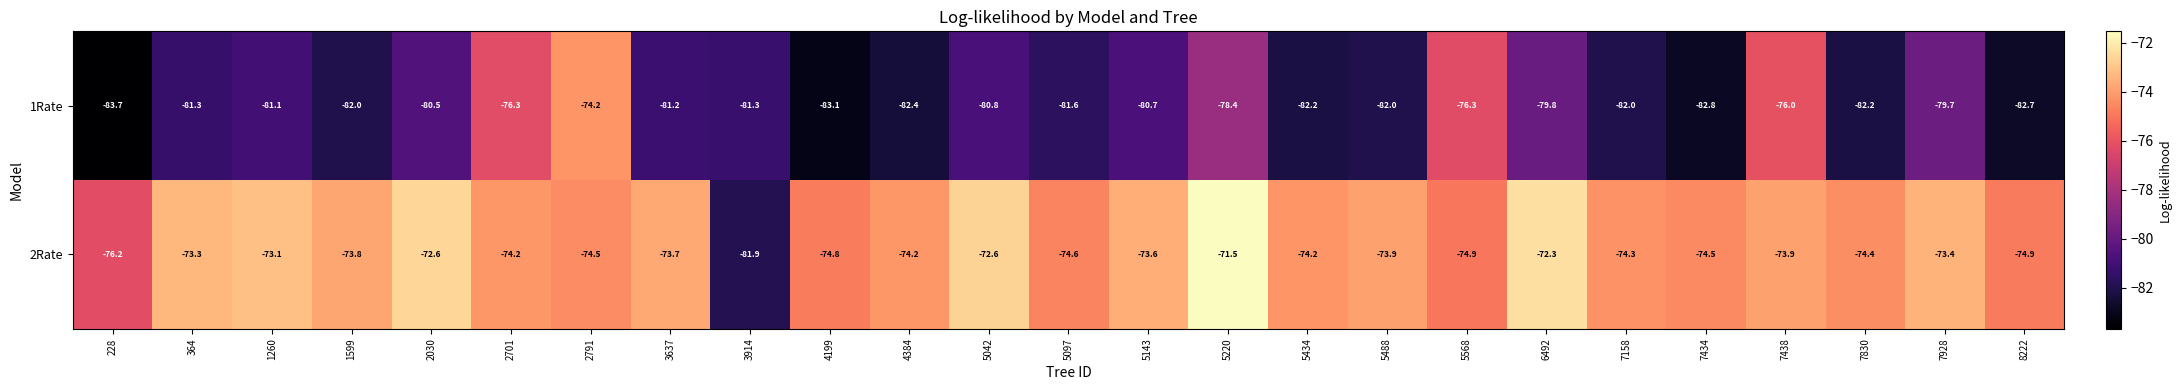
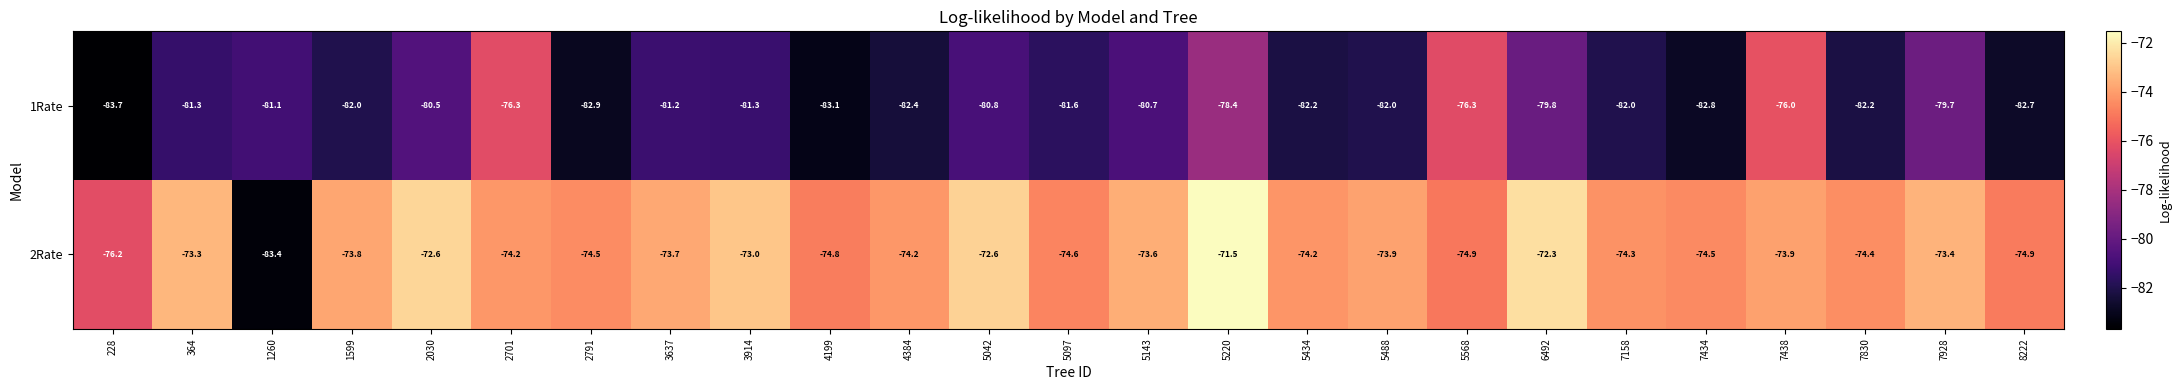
1Rate, 2791: -74.2 -> -82.9
2Rate, 1260: -73.1 -> -83.4
2Rate, 3914: -81.9 -> -73.0
